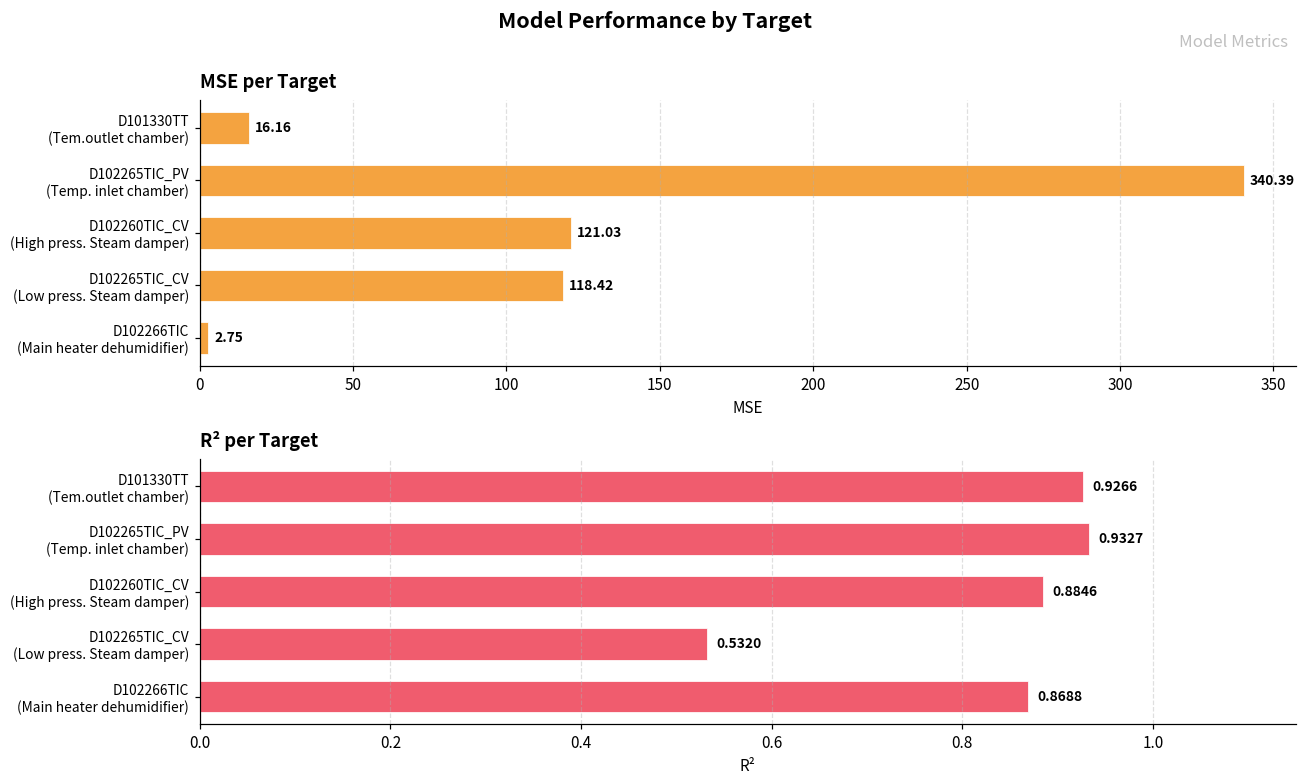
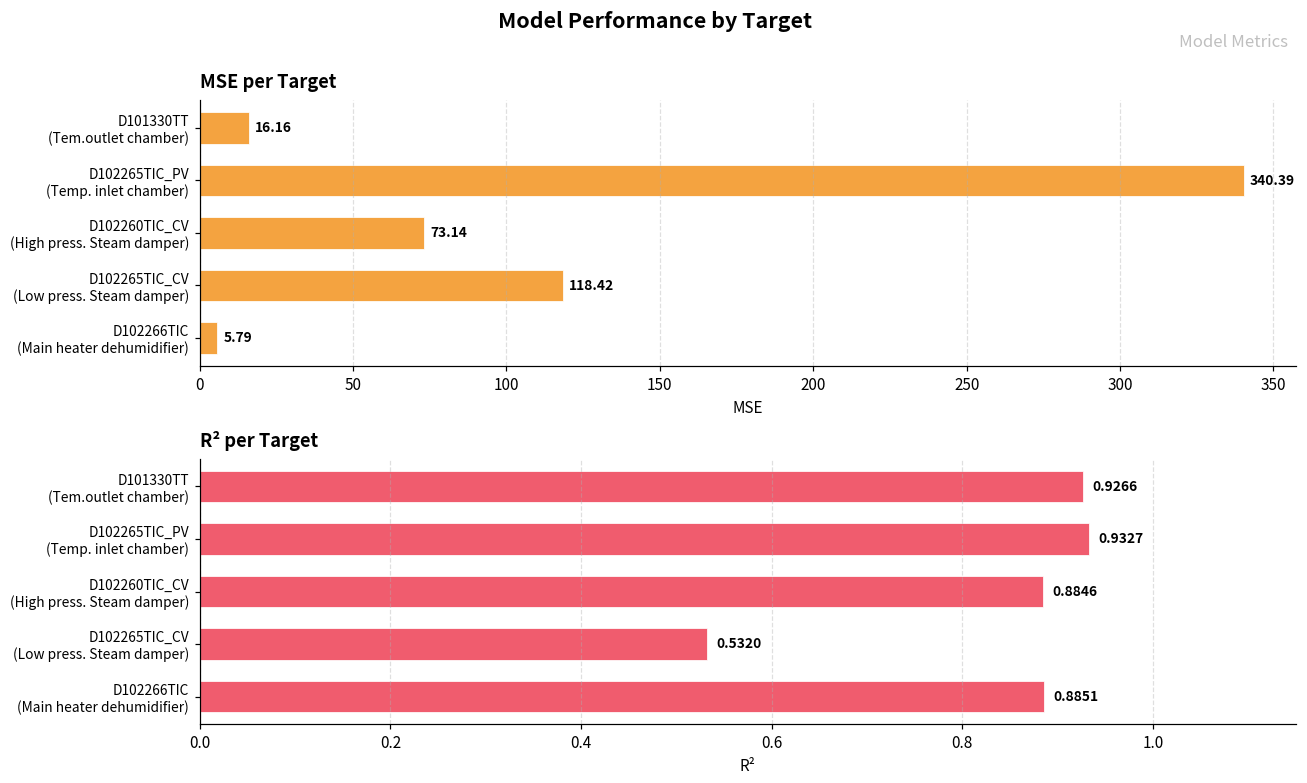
MSE per Target, D102260TIC_CV (High press. Steam damper): 121.03 -> 73.14
MSE per Target, D102266TIC (Main heater dehumidifier): 2.75 -> 5.79
R² per Target, D102266TIC (Main heater dehumidifier): 0.8688 -> 0.8851
